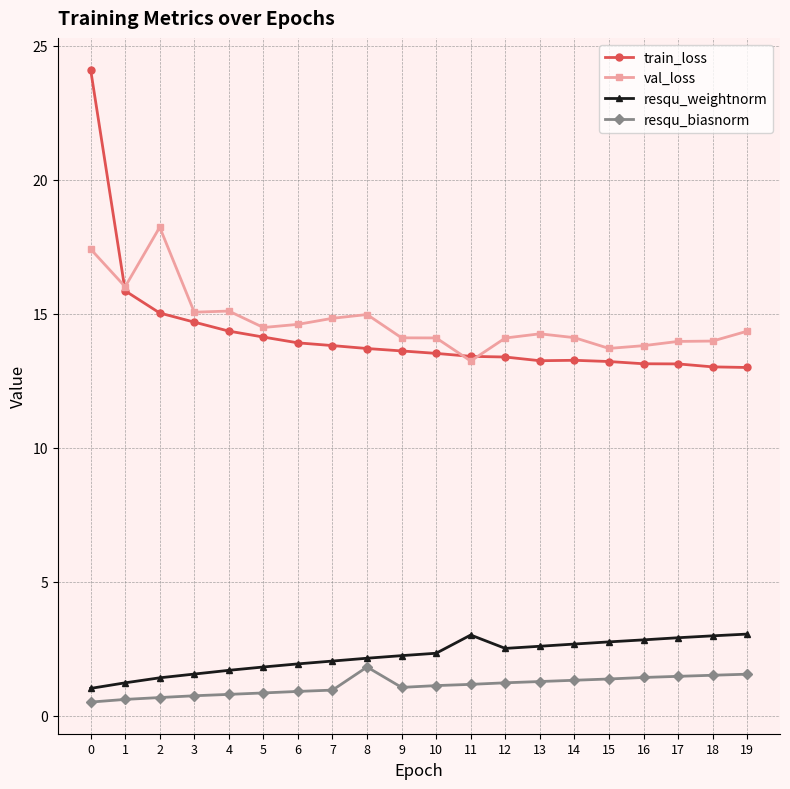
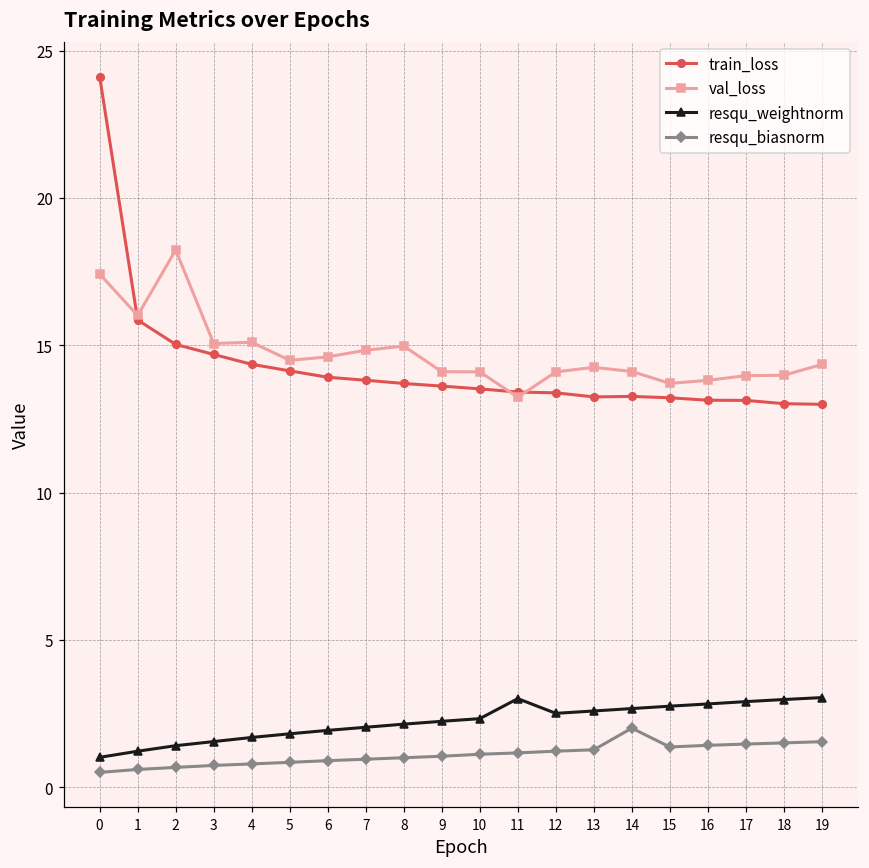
resqu_biasnorm, 8: 1.8 -> 1.0
resqu_biasnorm, 14: 1.3 -> 2.0
